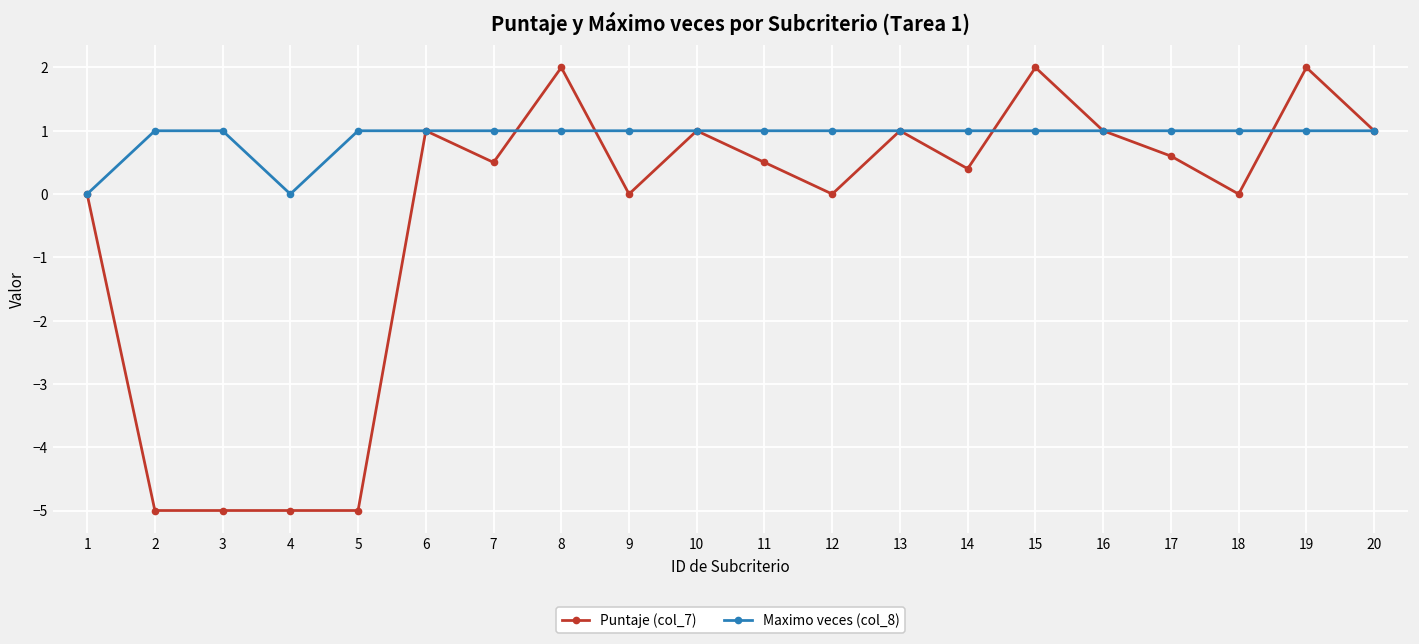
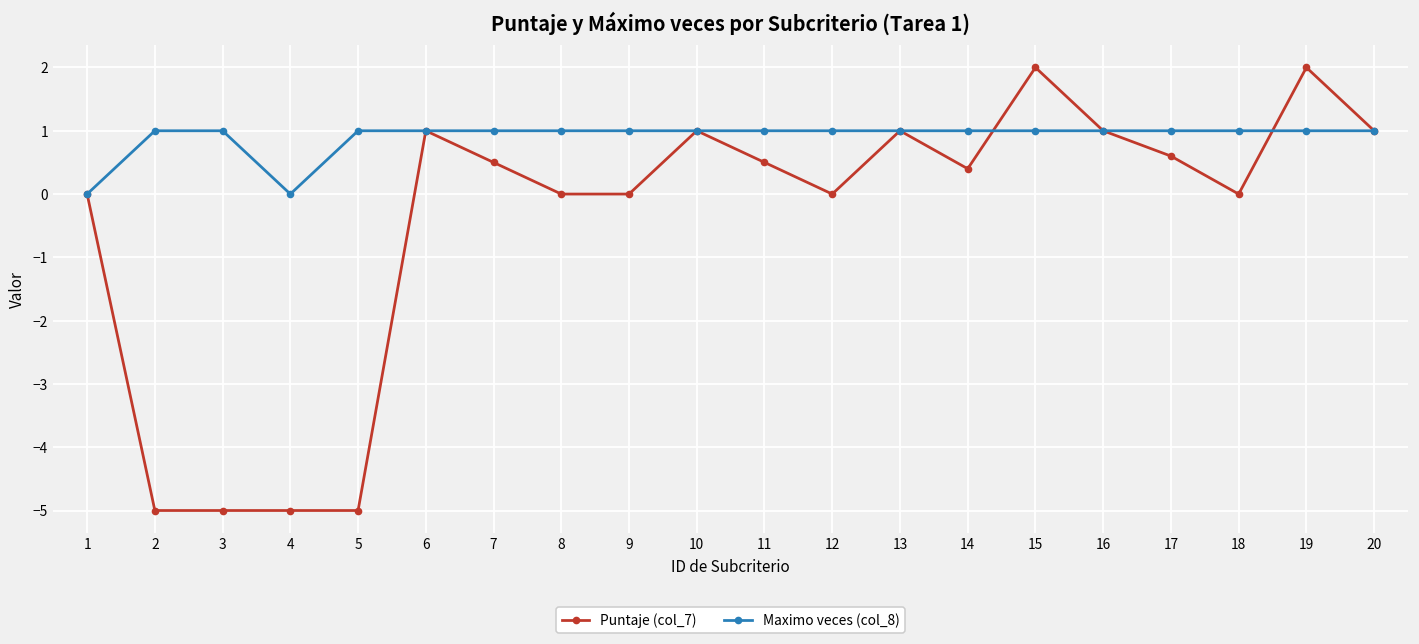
Puntaje (col_7), 8: 2 -> 0
